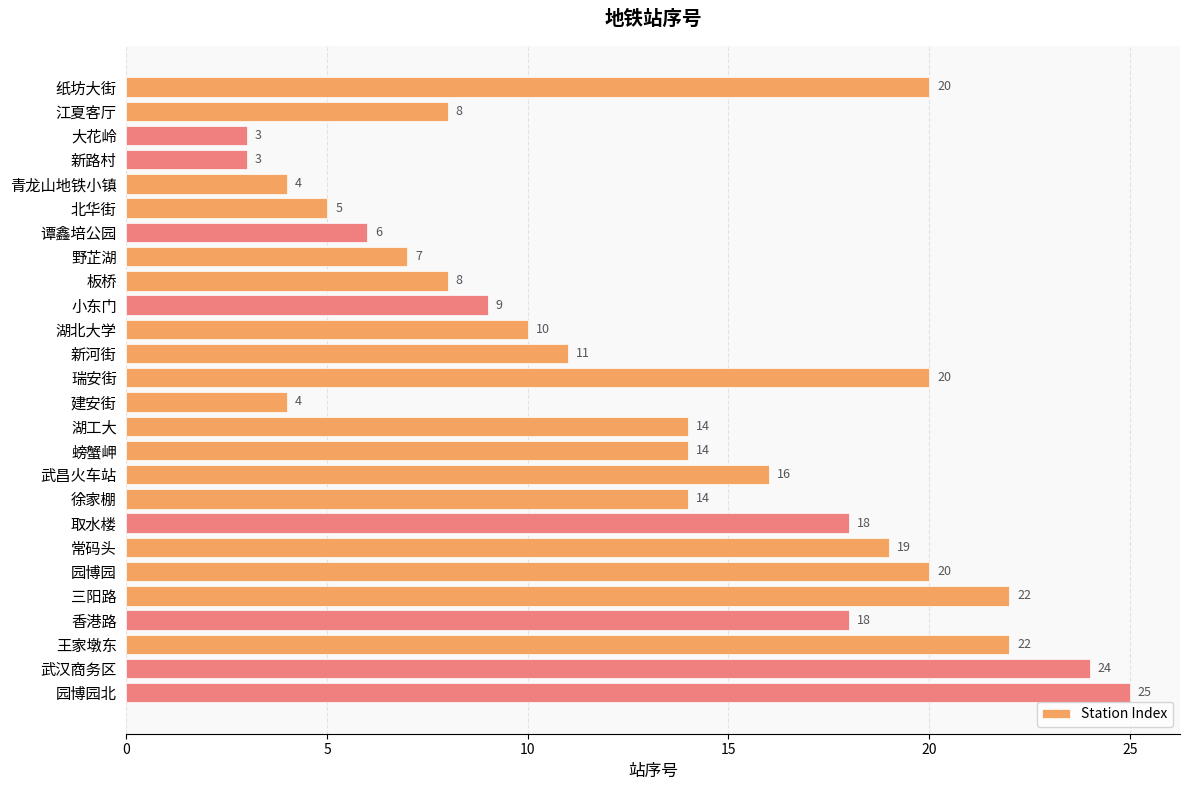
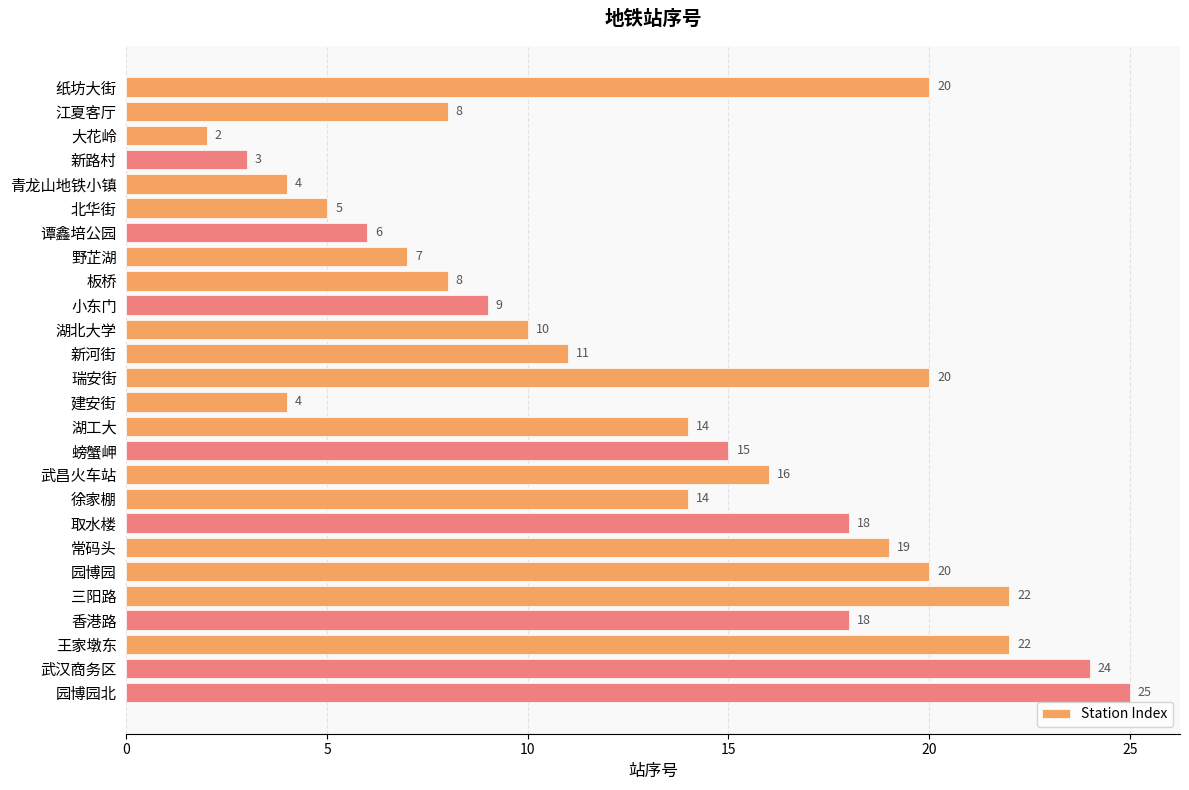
大花岭: 3 -> 2
螃蟹岬: 14 -> 15
